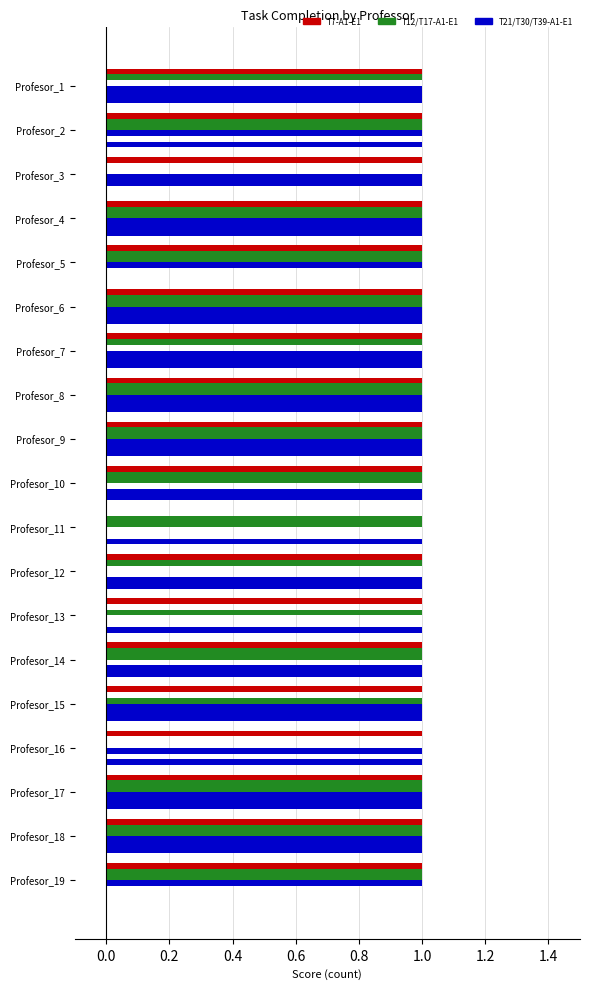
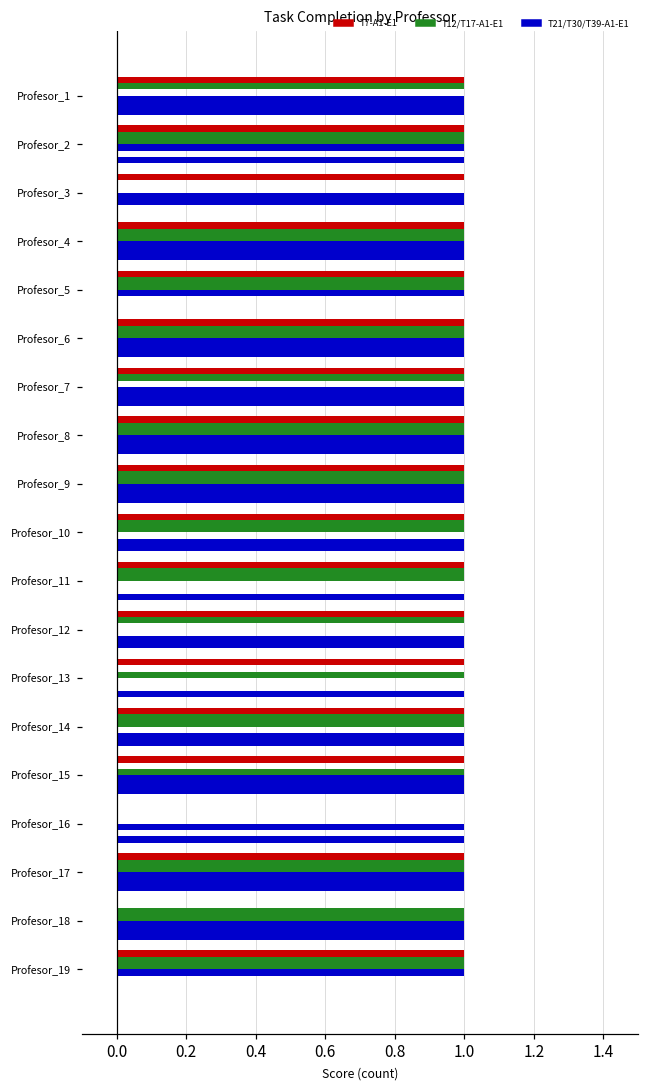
T7-A1-E1, Profesor_11: 0 -> 1
T7-A1-E1, Profesor_16: 1 -> 0
T7-A1-E1, Profesor_18: 1 -> 0
